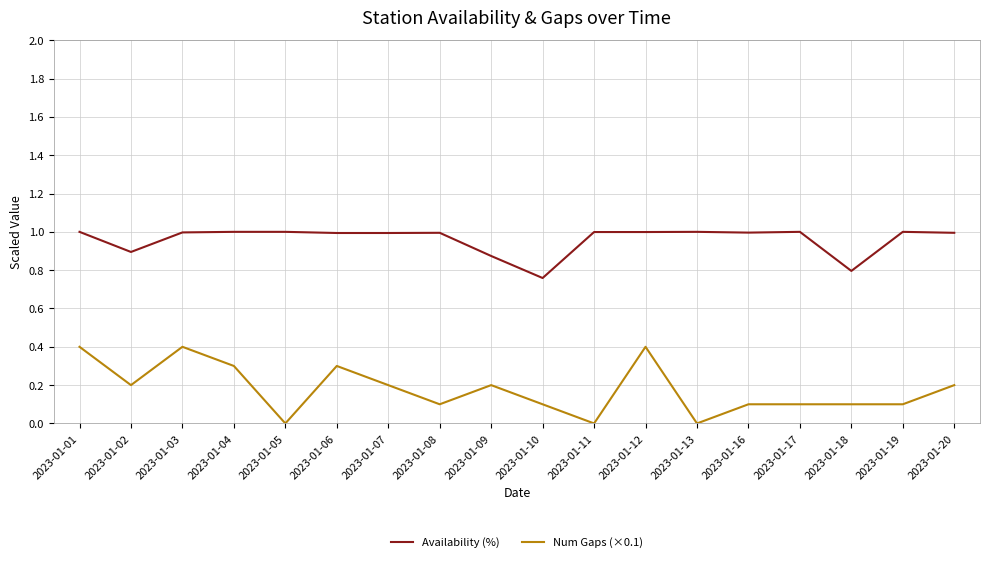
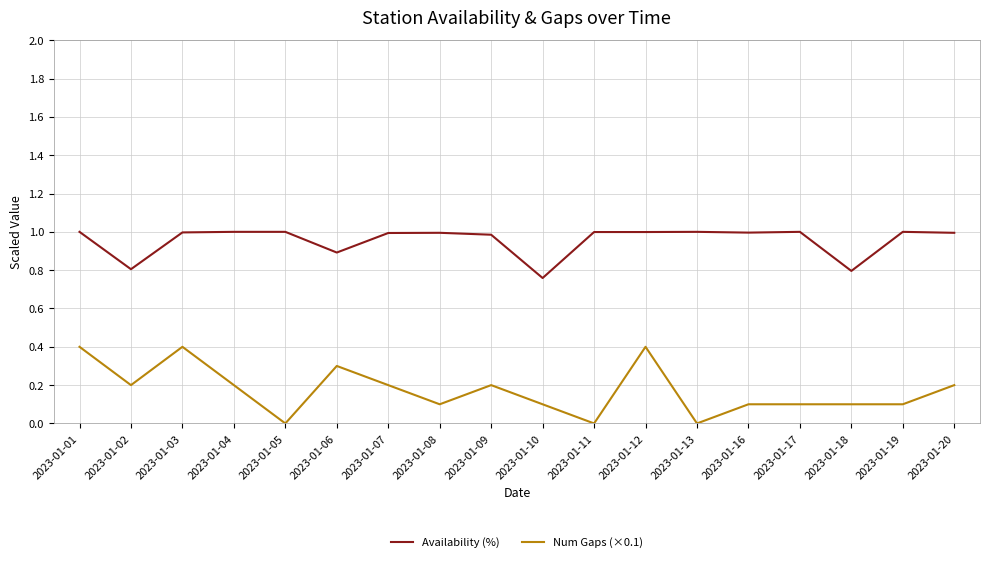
Availability (%), 2023-01-02: 0.90 -> 0.81
Num Gaps (×0.1), 2023-01-04: 0.30 -> 0.20
Availability (%), 2023-01-06: 0.99 -> 0.89
Availability (%), 2023-01-09: 0.87 -> 0.99
